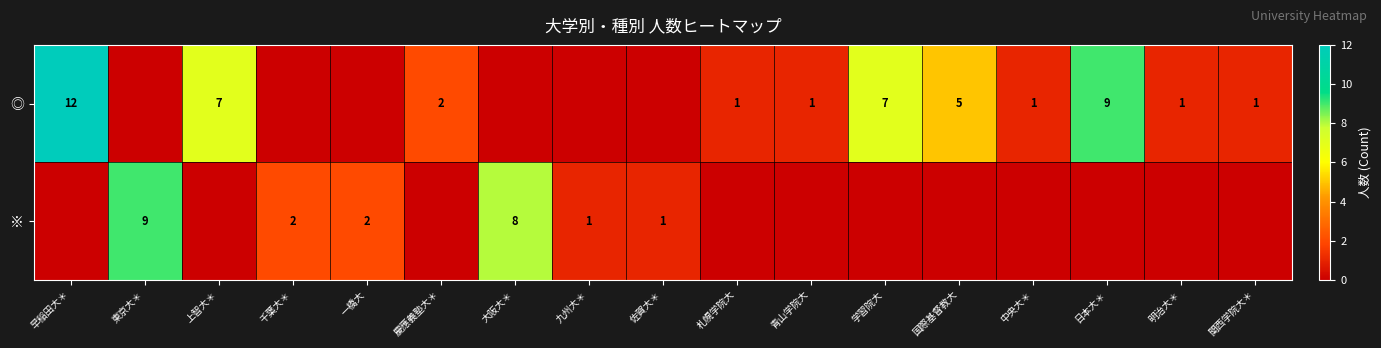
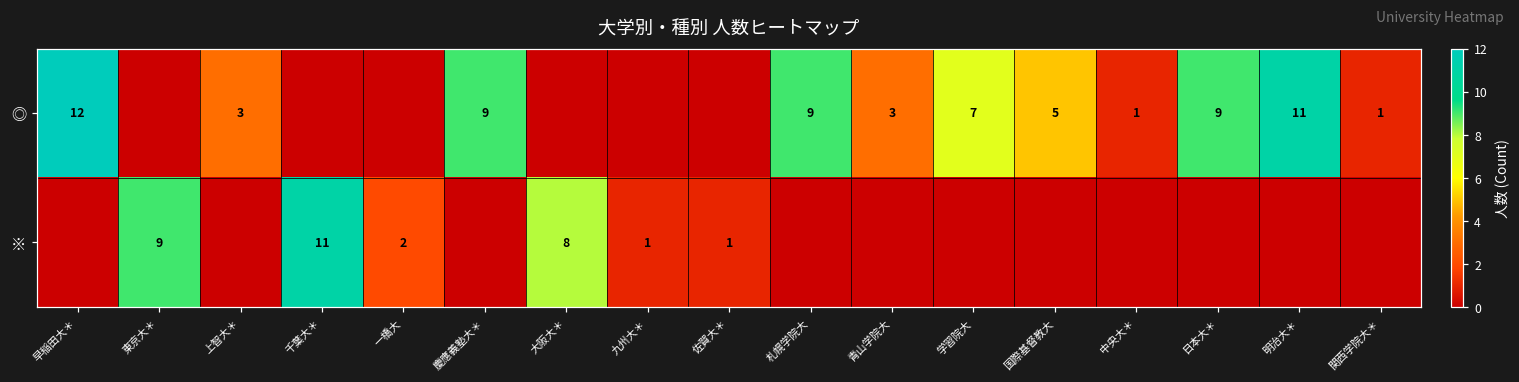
◎, 上智大＊: 7 -> 3
◎, 慶應義塾大＊: 2 -> 9
◎, 札幌学院大: 1 -> 9
◎, 青山学院大: 1 -> 3
◎, 明治大＊: 1 -> 11
※, 千葉大＊: 2 -> 11
